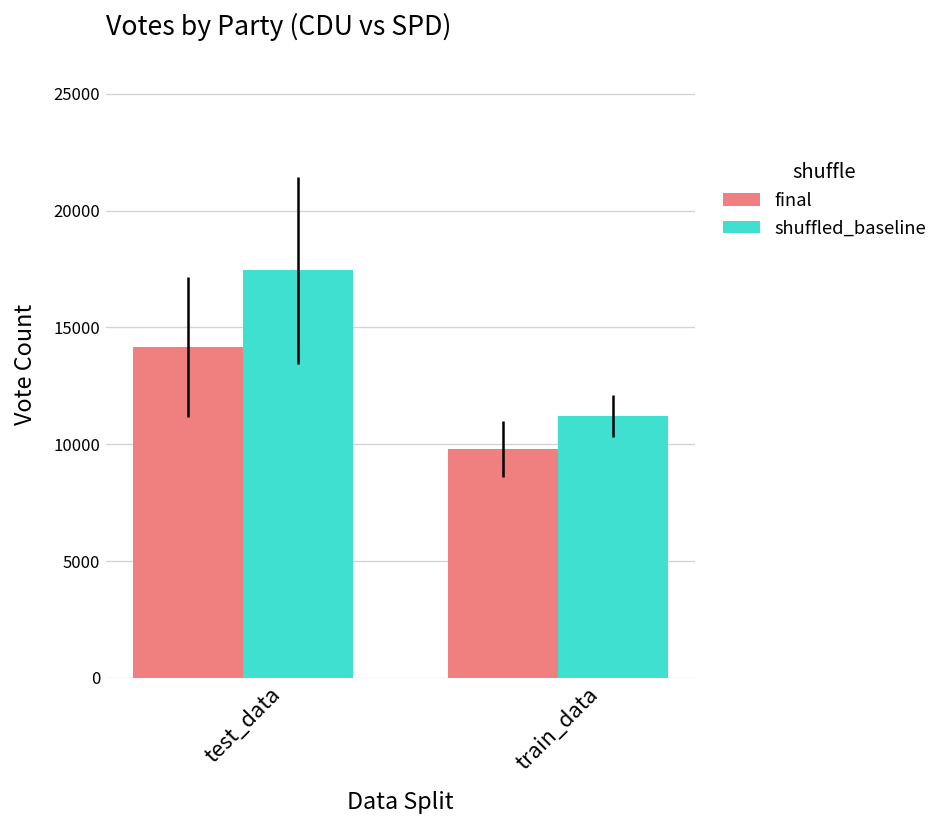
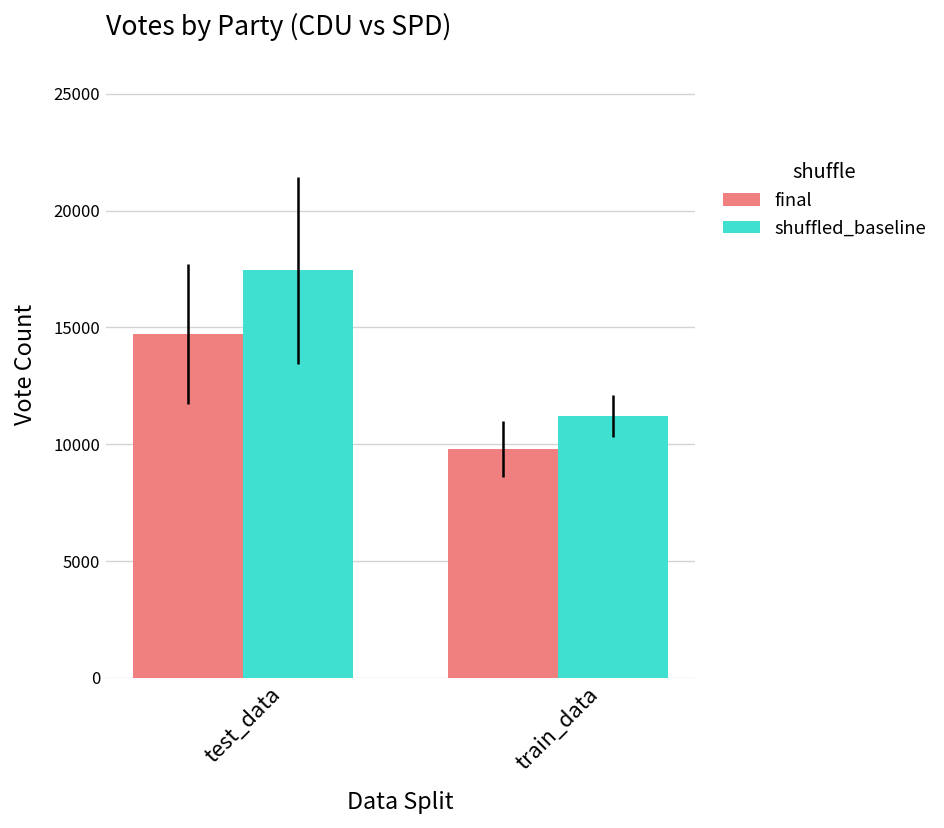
final, test_data: 14200 -> 14700
